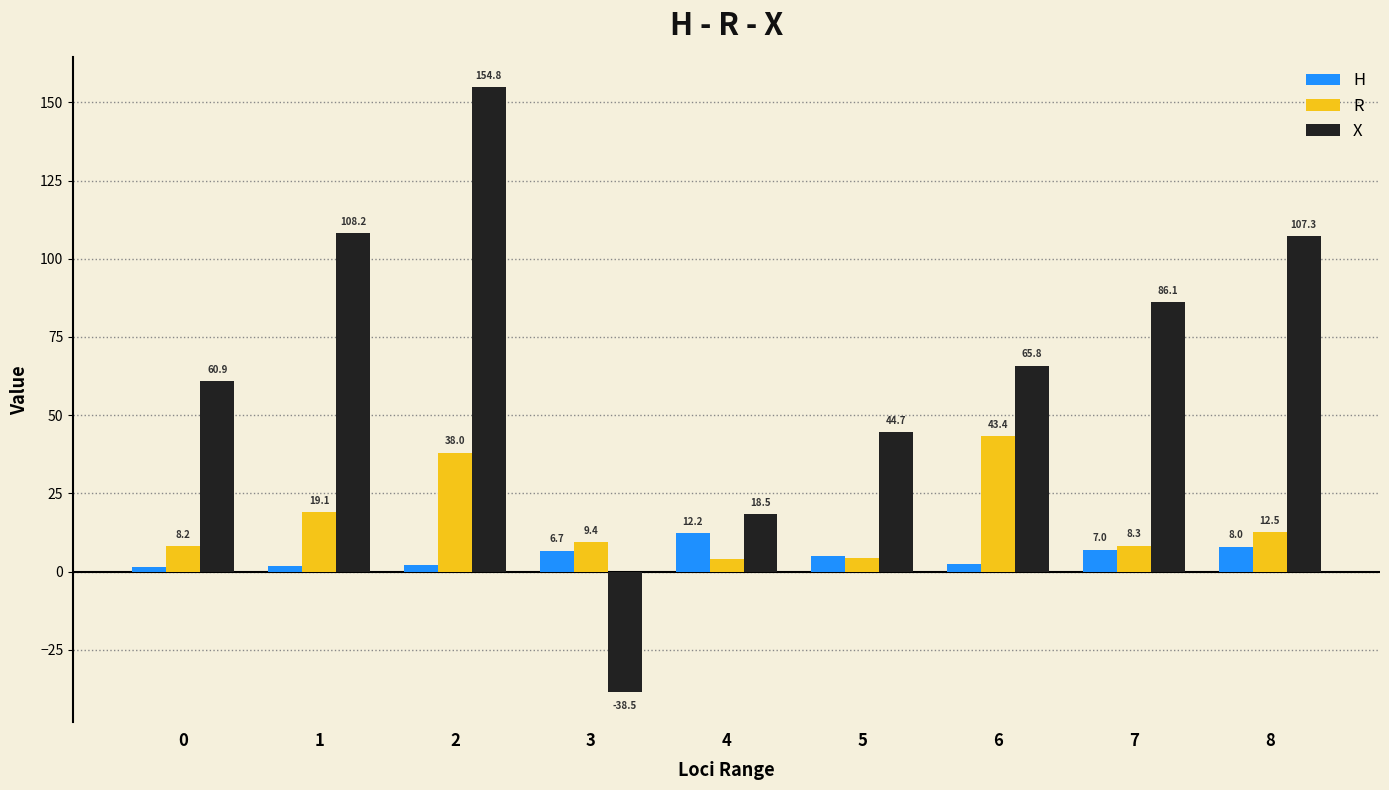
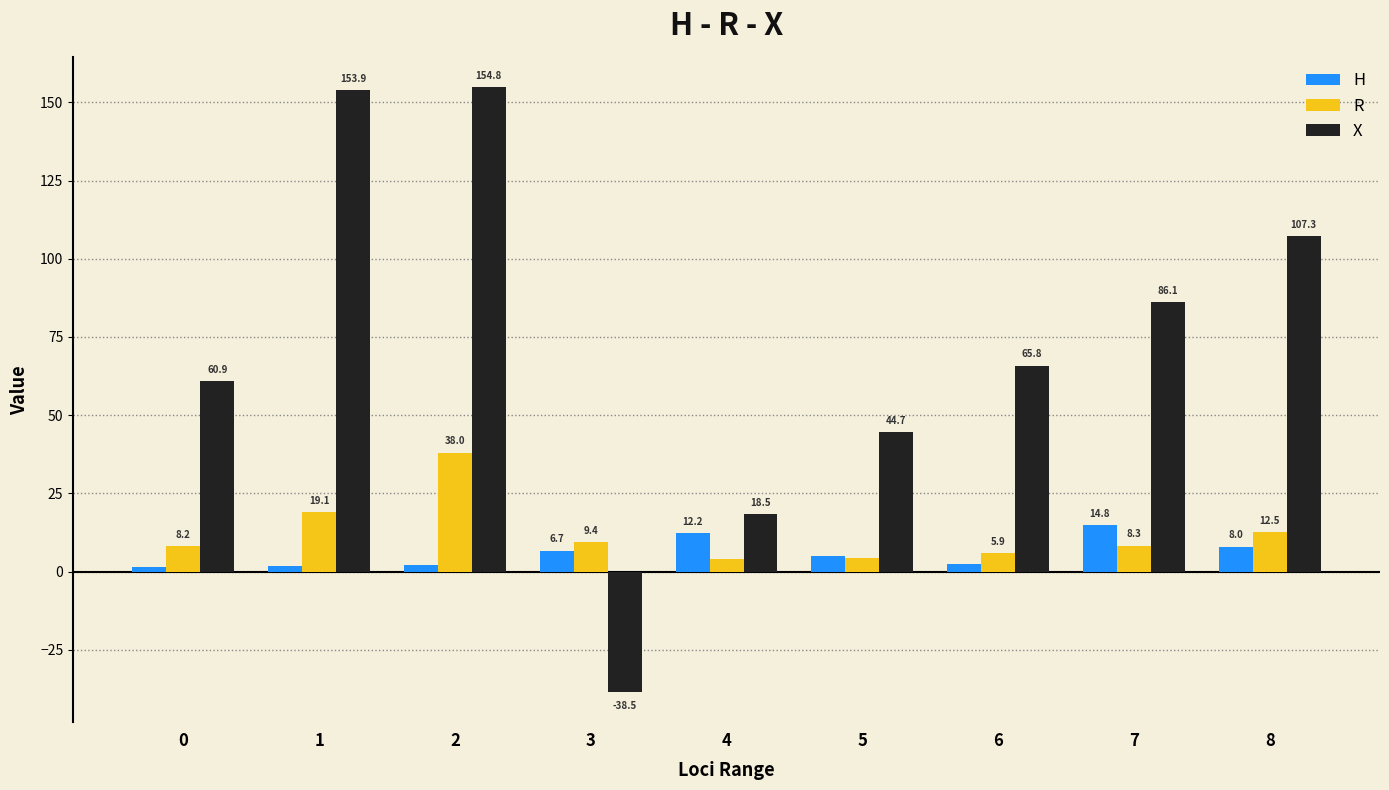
X, 1: 108.2 -> 153.9
R, 6: 43.4 -> 5.9
H, 7: 7.0 -> 14.8
